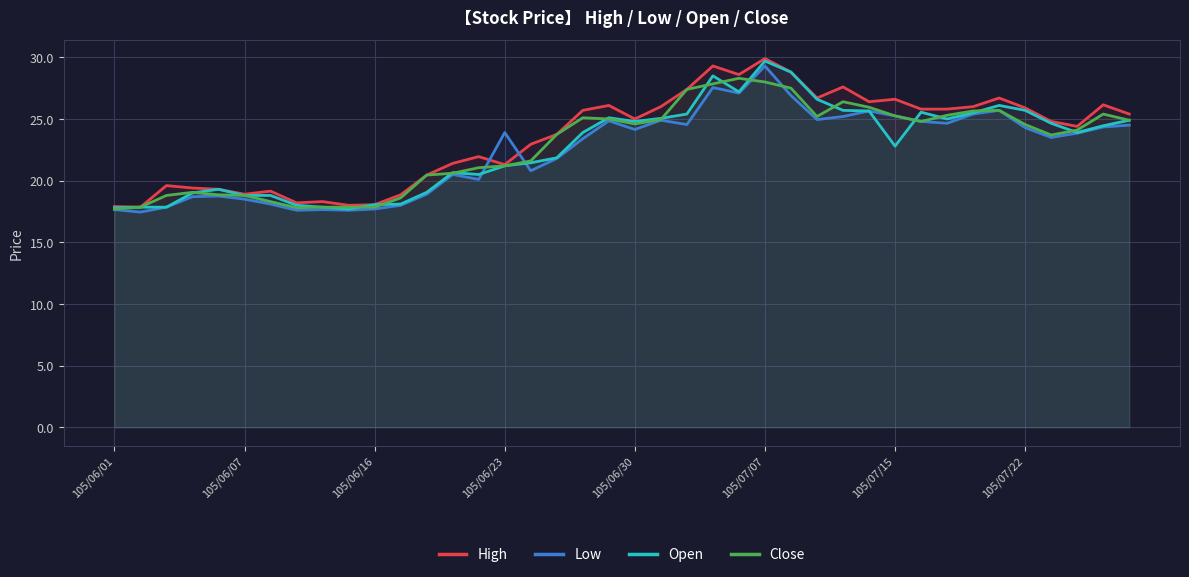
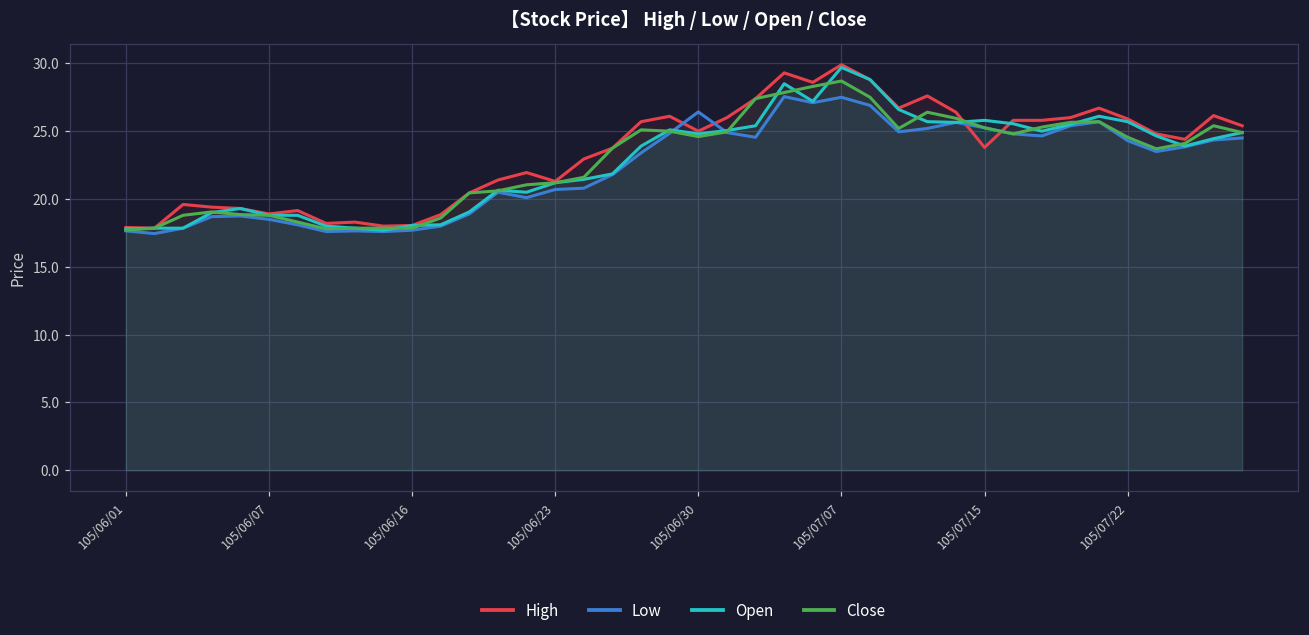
Low, 105/06/23: 23.9 -> 20.7
Low, 105/06/30: 24.2 -> 26.4
Low, 105/07/07: 29.3 -> 27.5
Close, 105/07/07: 28.0 -> 28.7
High, 105/07/15: 26.6 -> 23.8
Open, 105/07/15: 22.8 -> 25.8
